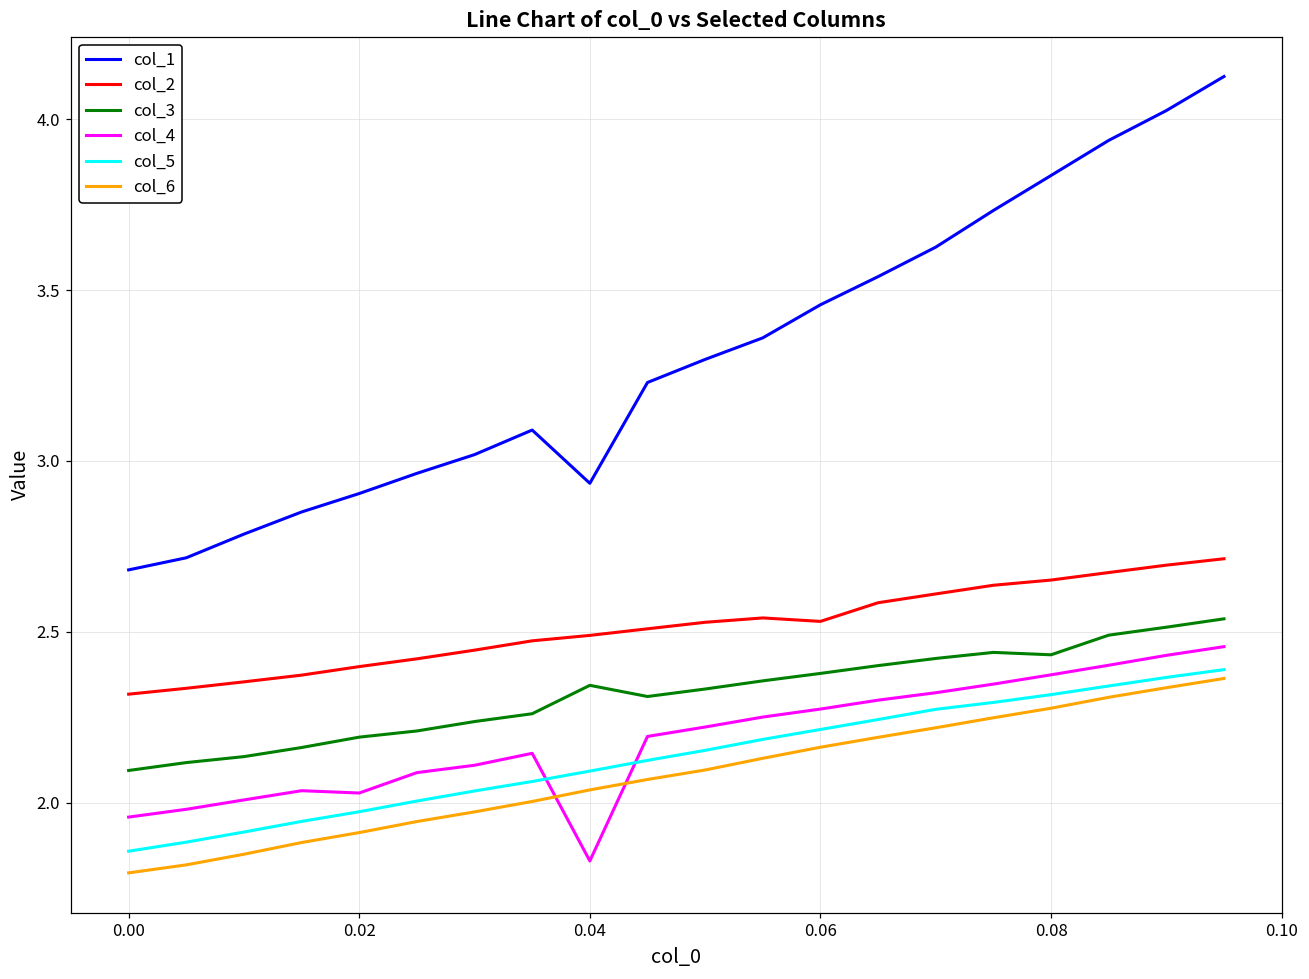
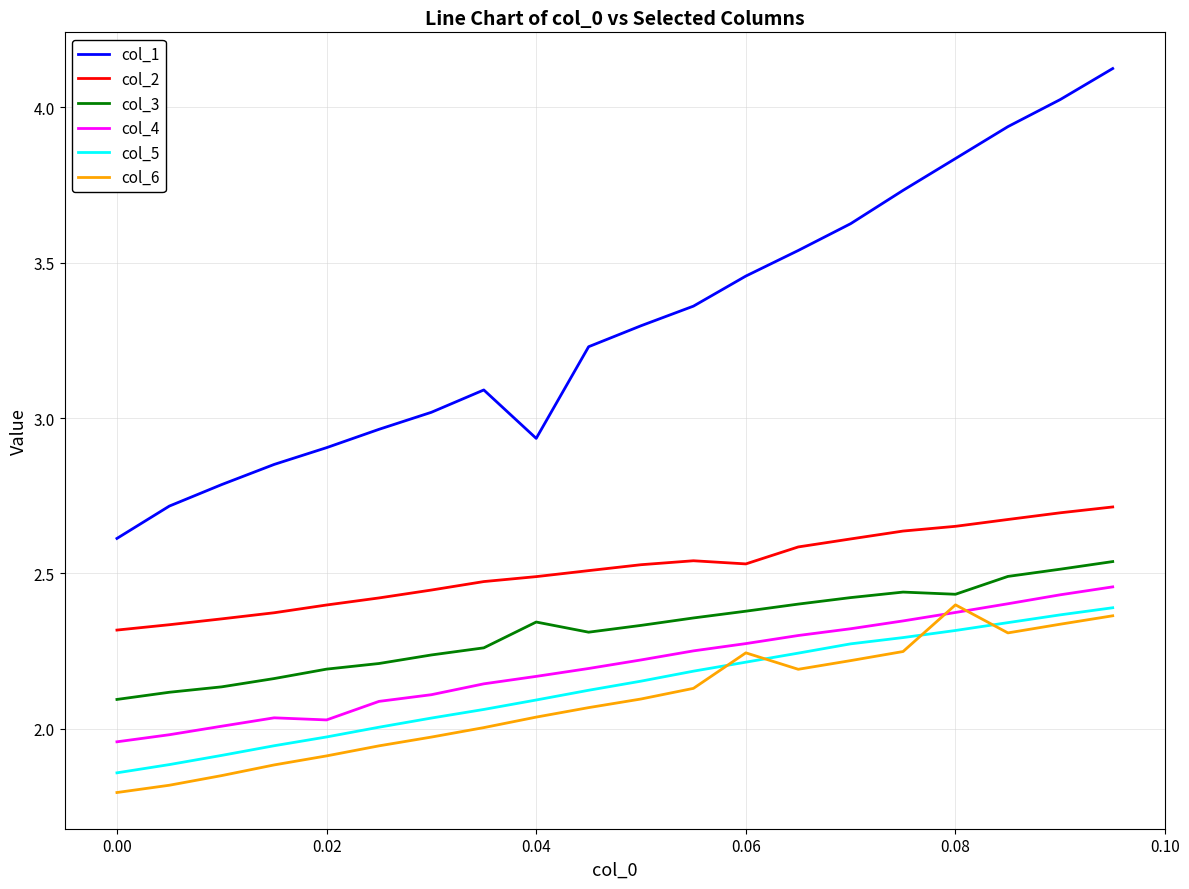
col_1, 0.00: 2.68 -> 2.61
col_4, 0.04: 1.83 -> 2.17
col_6, 0.06: 2.16 -> 2.24
col_6, 0.08: 2.28 -> 2.40
